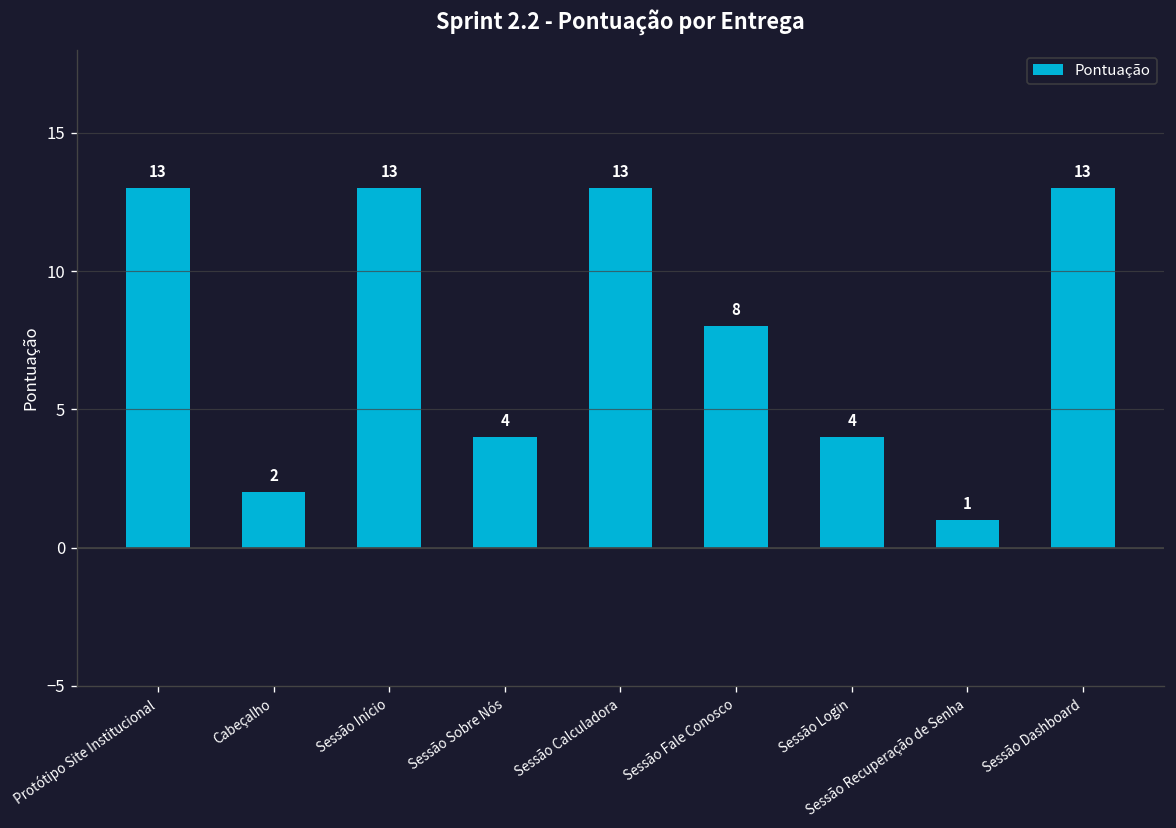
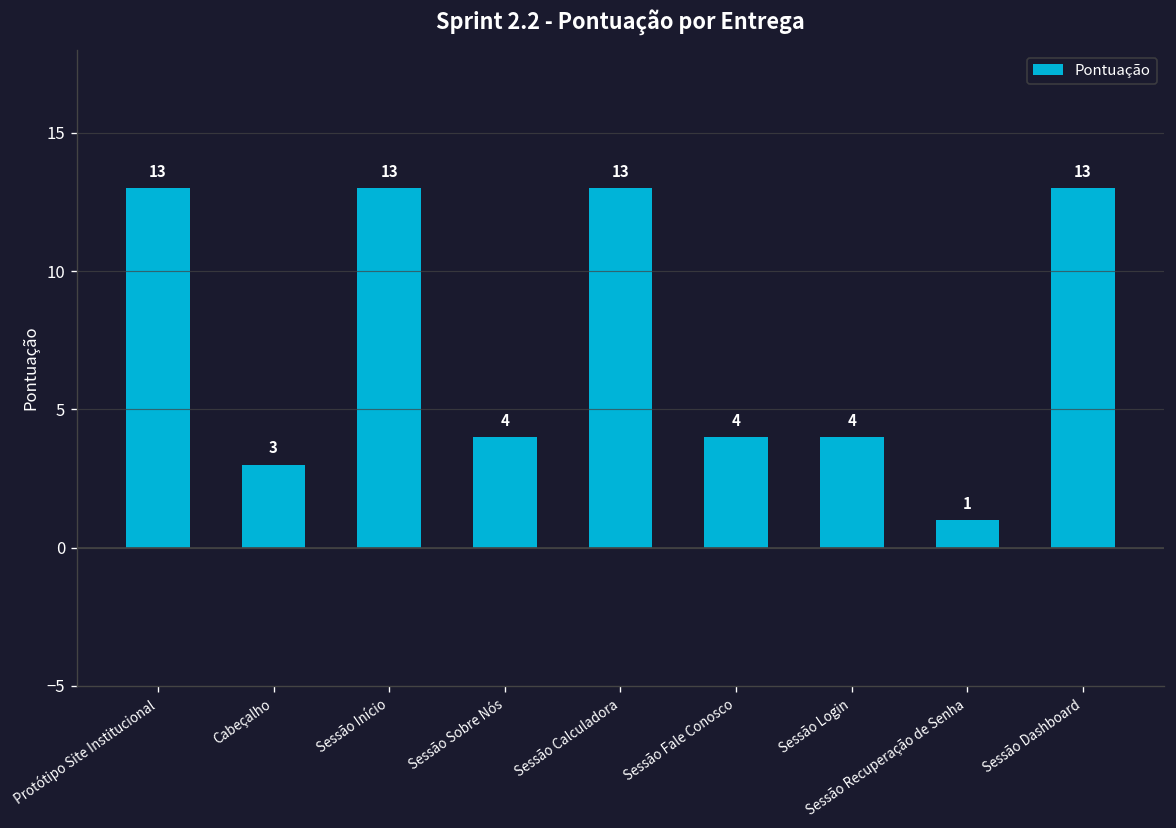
Cabeçalho: 2 -> 3
Sessão Fale Conosco: 8 -> 4
